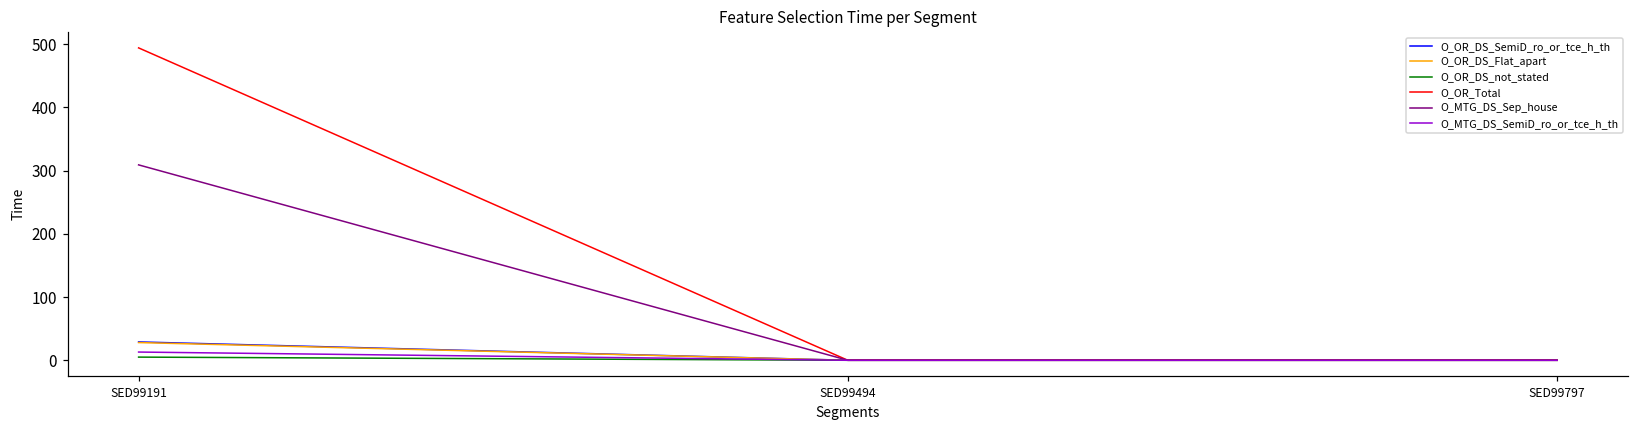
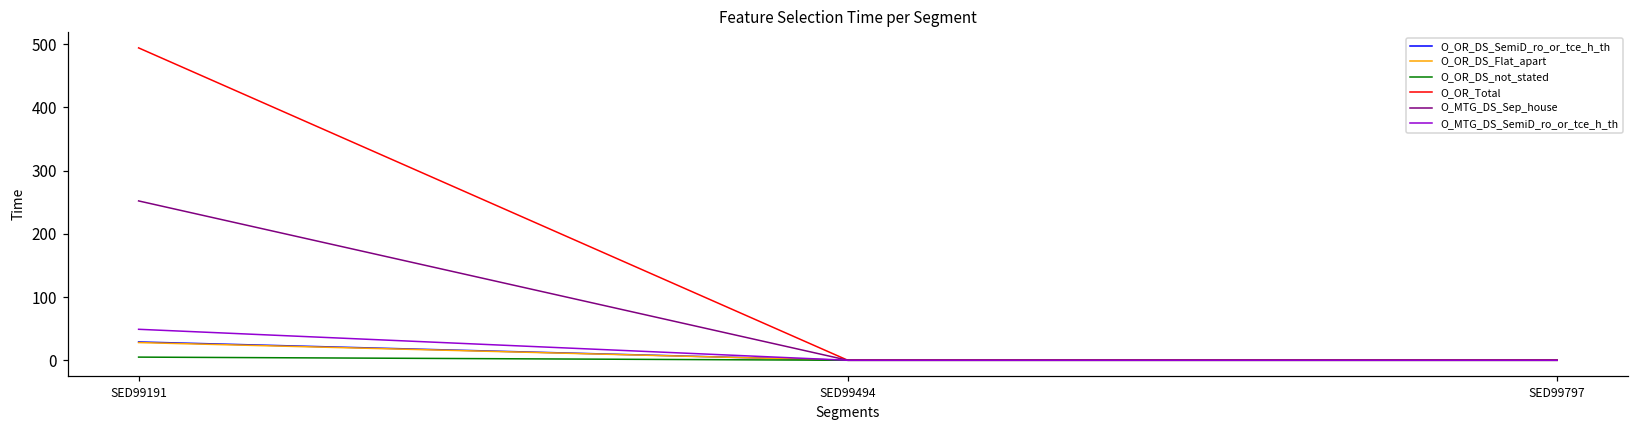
O_MTG_DS_Sep_house, SED99191: 310 -> 250
O_MTG_DS_SemiD_ro_or_tce_h_th, SED99191: 10 -> 50
